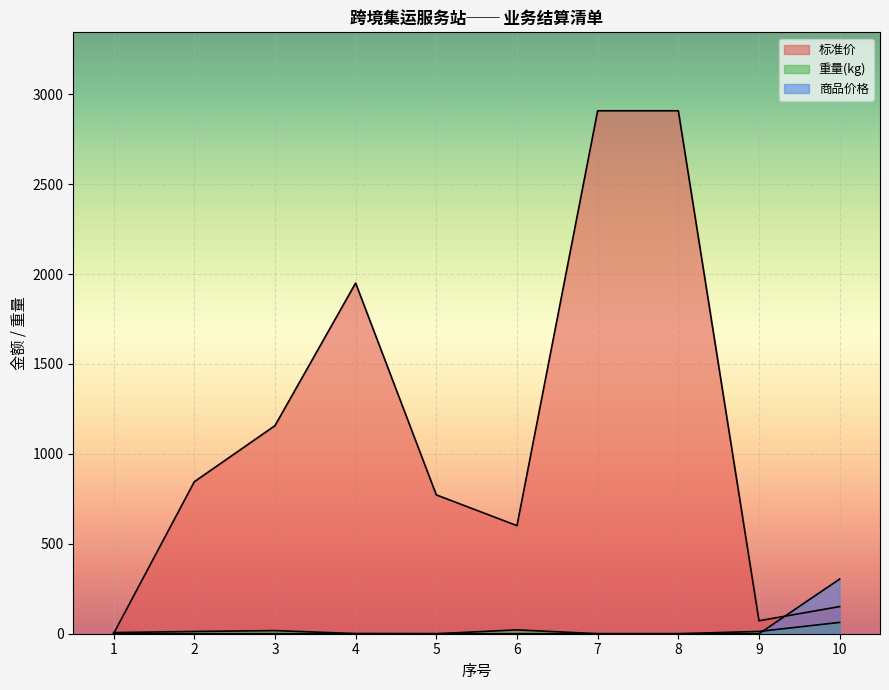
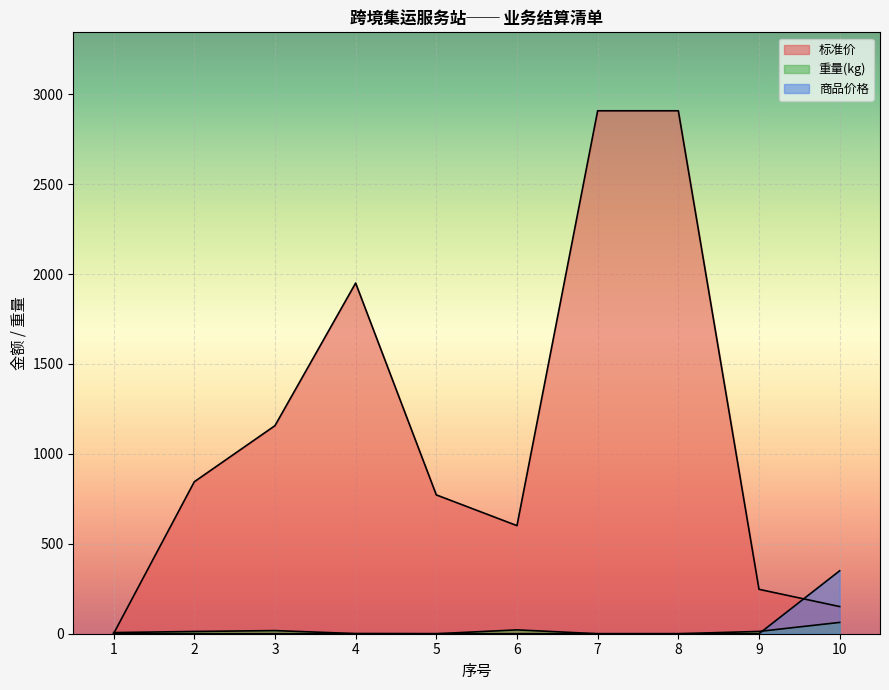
标准价, 9: 70 -> 250
商品价格, 10: 300 -> 350
